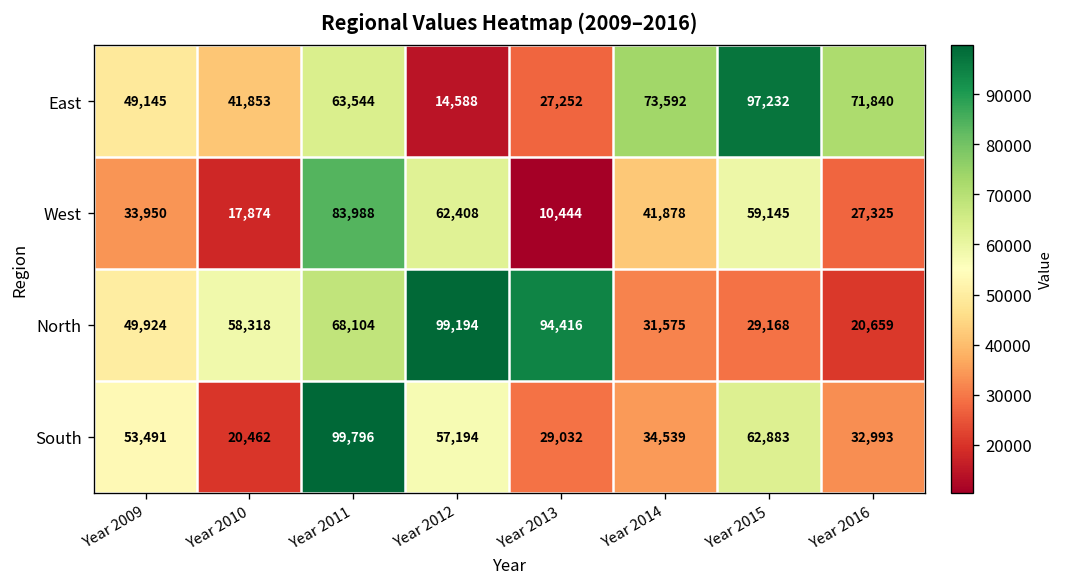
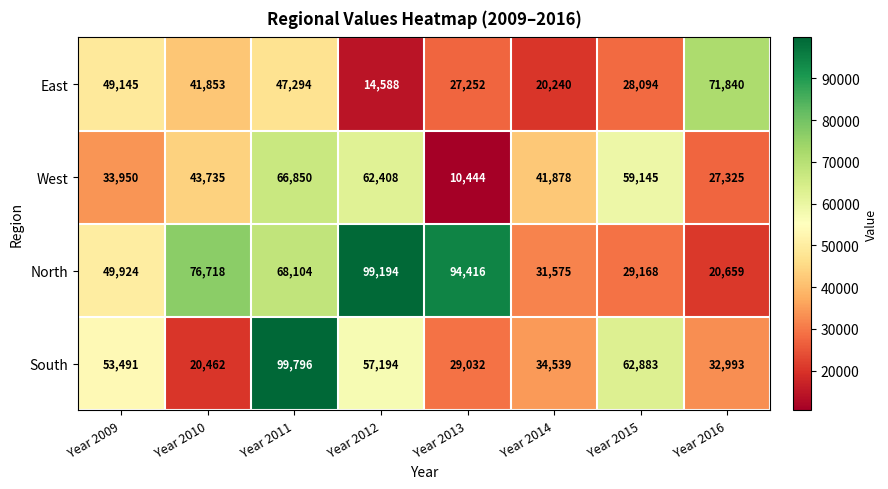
East, Year 2011: 63,544 -> 47,294
East, Year 2014: 73,592 -> 20,240
East, Year 2015: 97,232 -> 28,094
West, Year 2010: 17,874 -> 43,735
West, Year 2011: 83,988 -> 66,850
North, Year 2010: 58,318 -> 76,718
